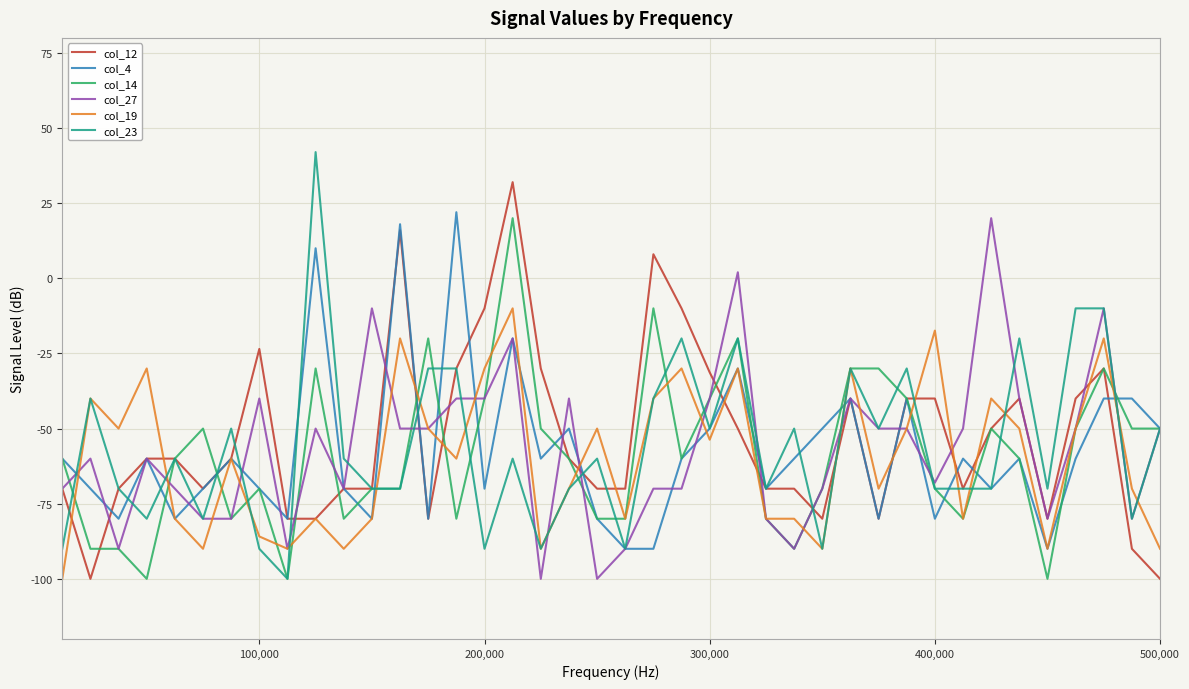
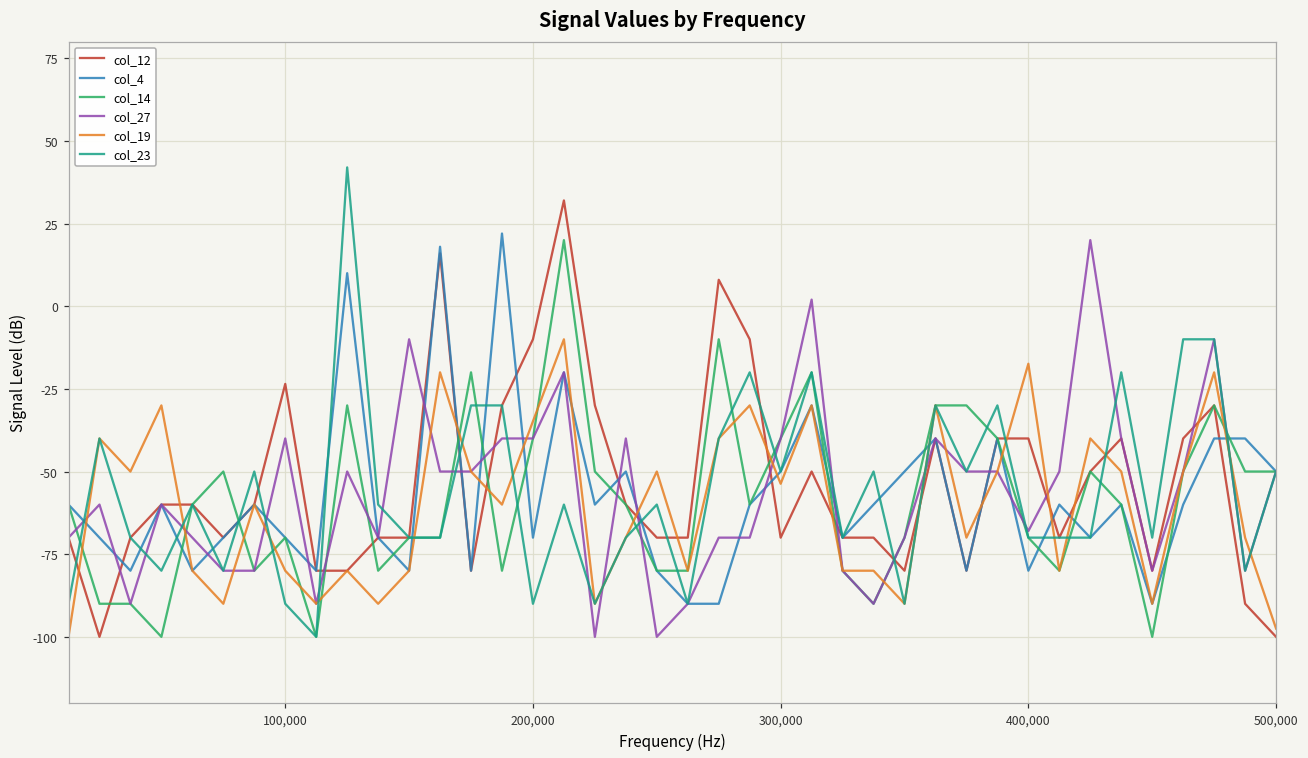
col_19, 100,000: -86 -> -80
col_19, 200,000: -30 -> -35
col_12, 300,000: -31 -> -70
col_19, 500,000: -90 -> -98
